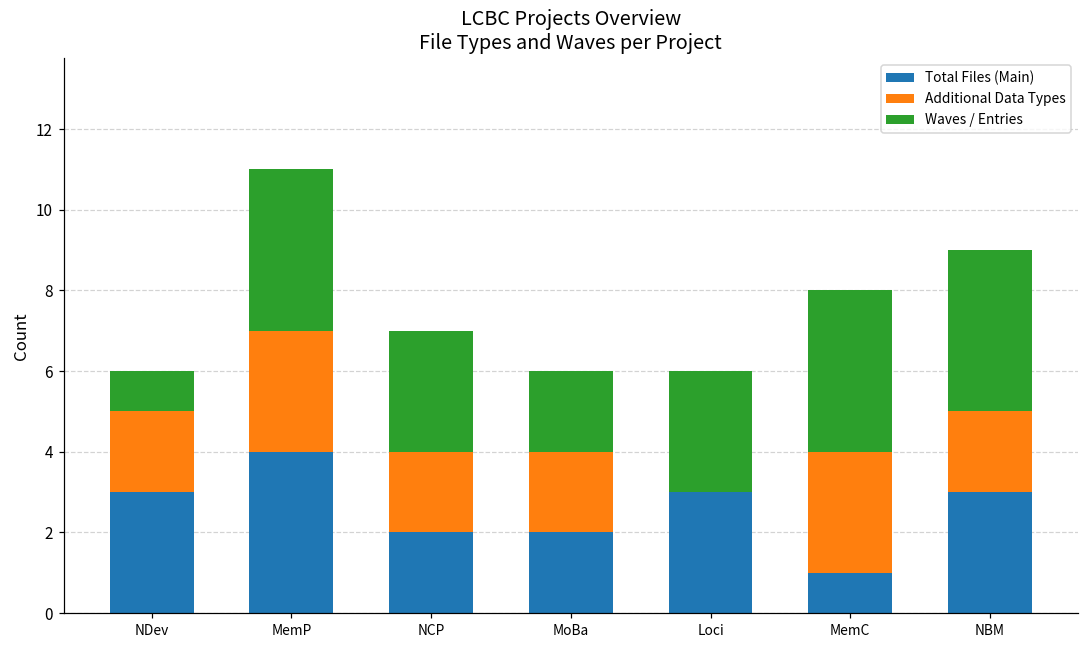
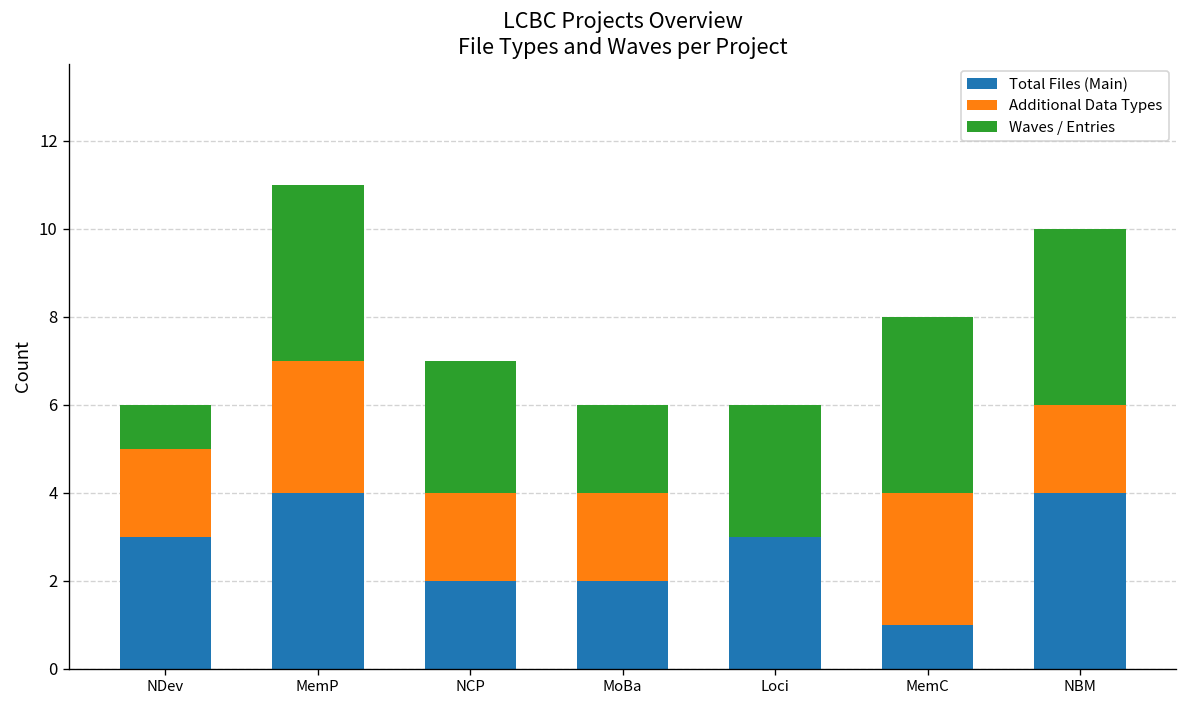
Total Files (Main), NBM: 3 -> 4
